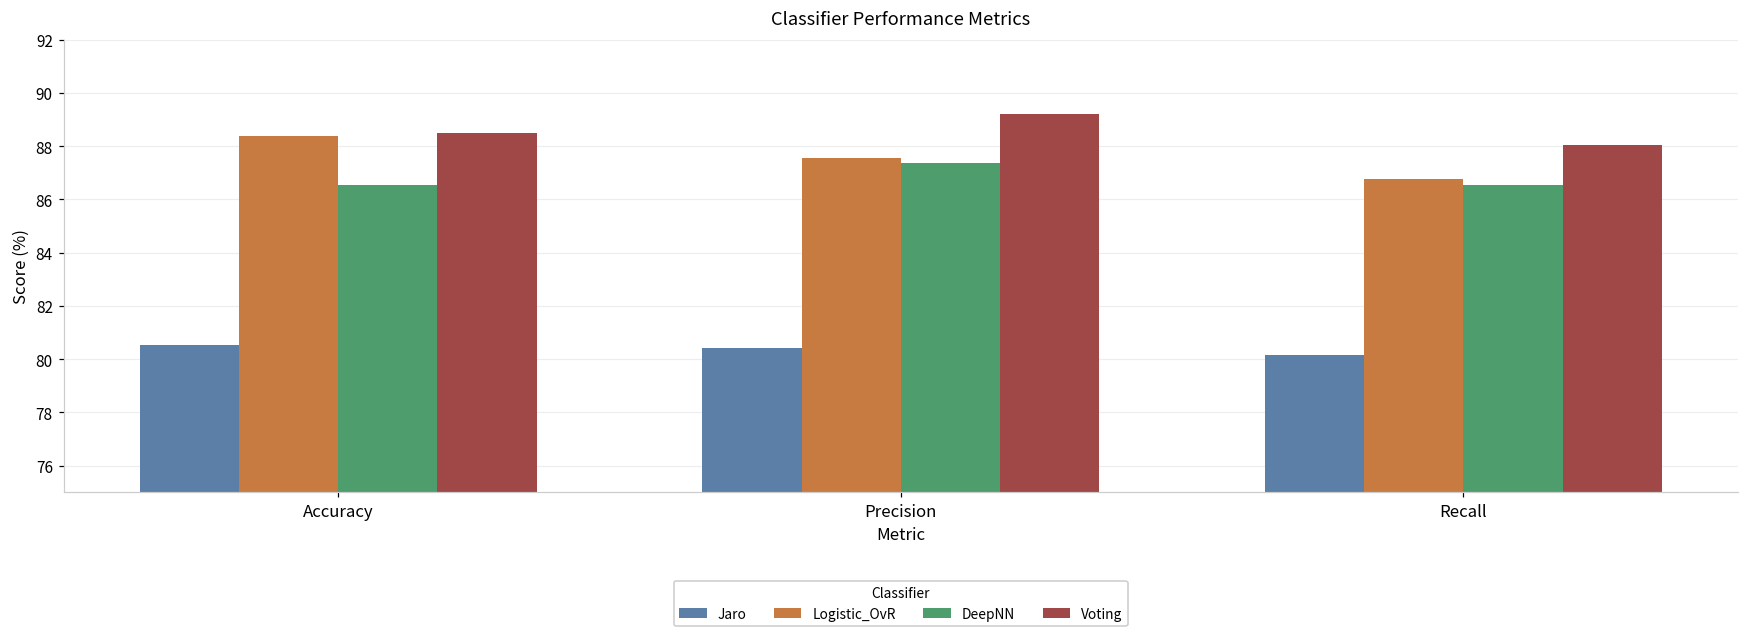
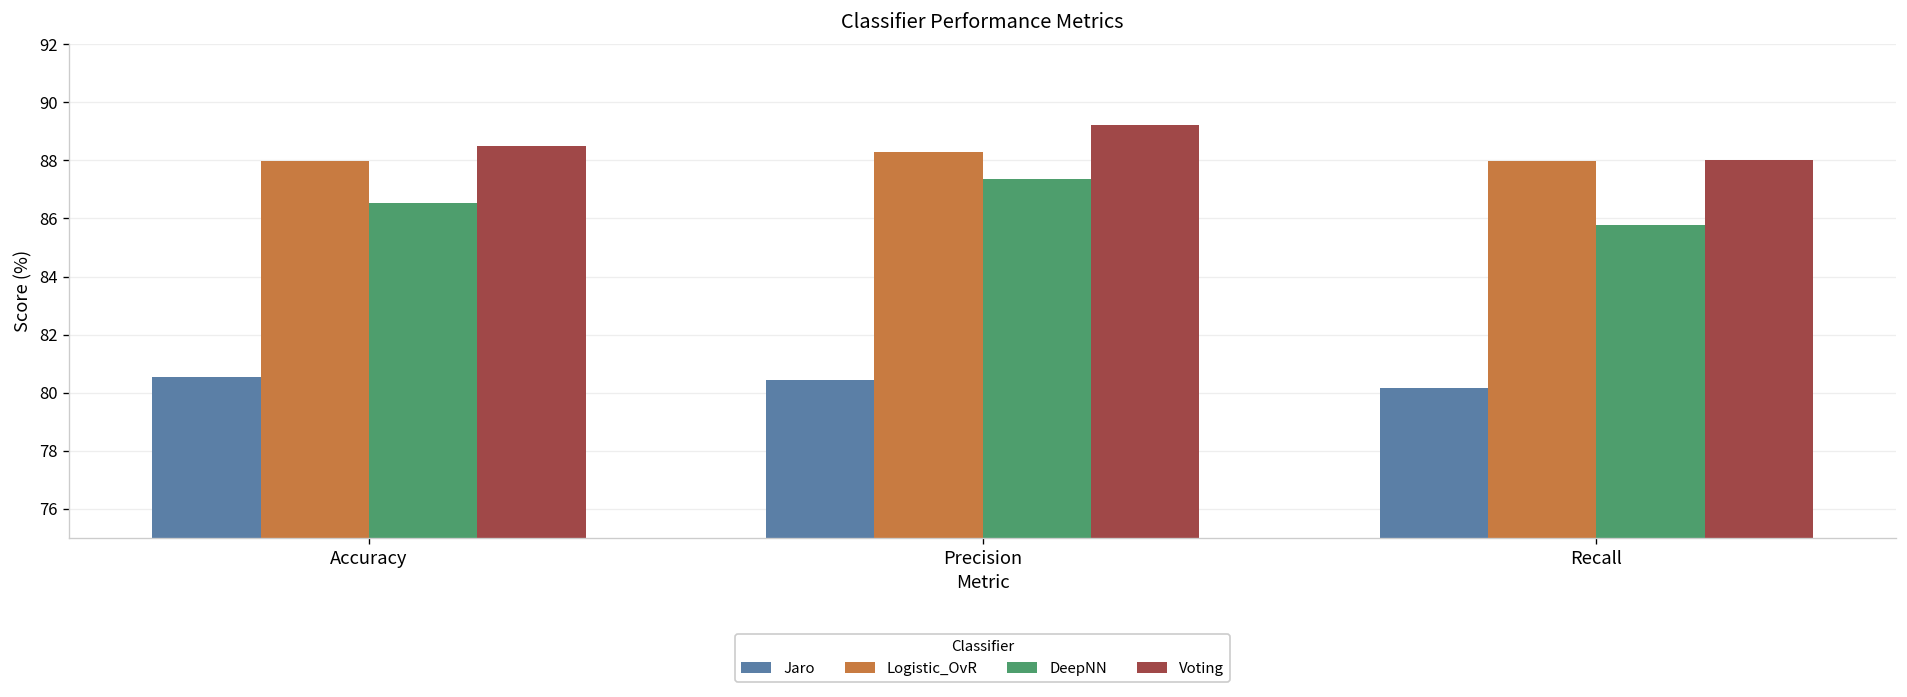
Logistic_OvR, Accuracy: 88.4 -> 88.0
Logistic_OvR, Precision: 87.6 -> 88.3
Logistic_OvR, Recall: 86.8 -> 88.0
DeepNN, Recall: 86.5 -> 85.8
